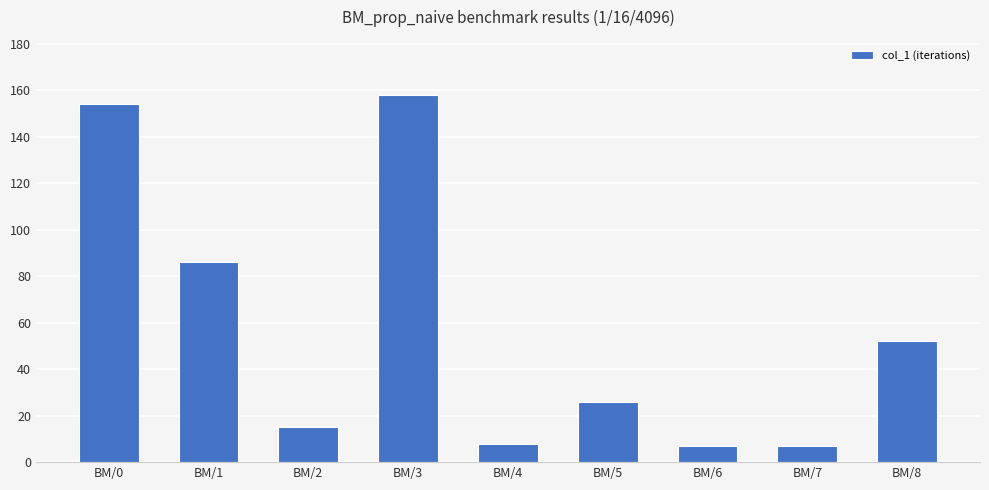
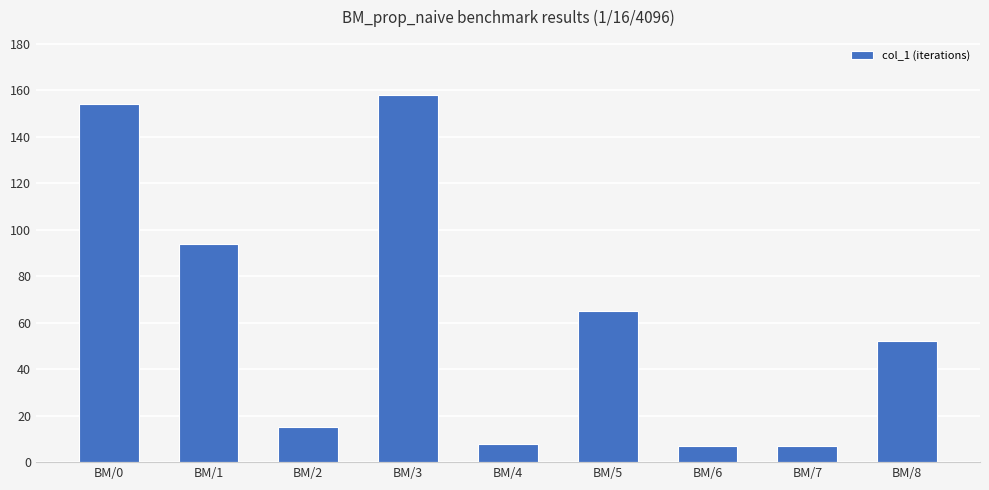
BM/1: 86 -> 94
BM/5: 26 -> 65
